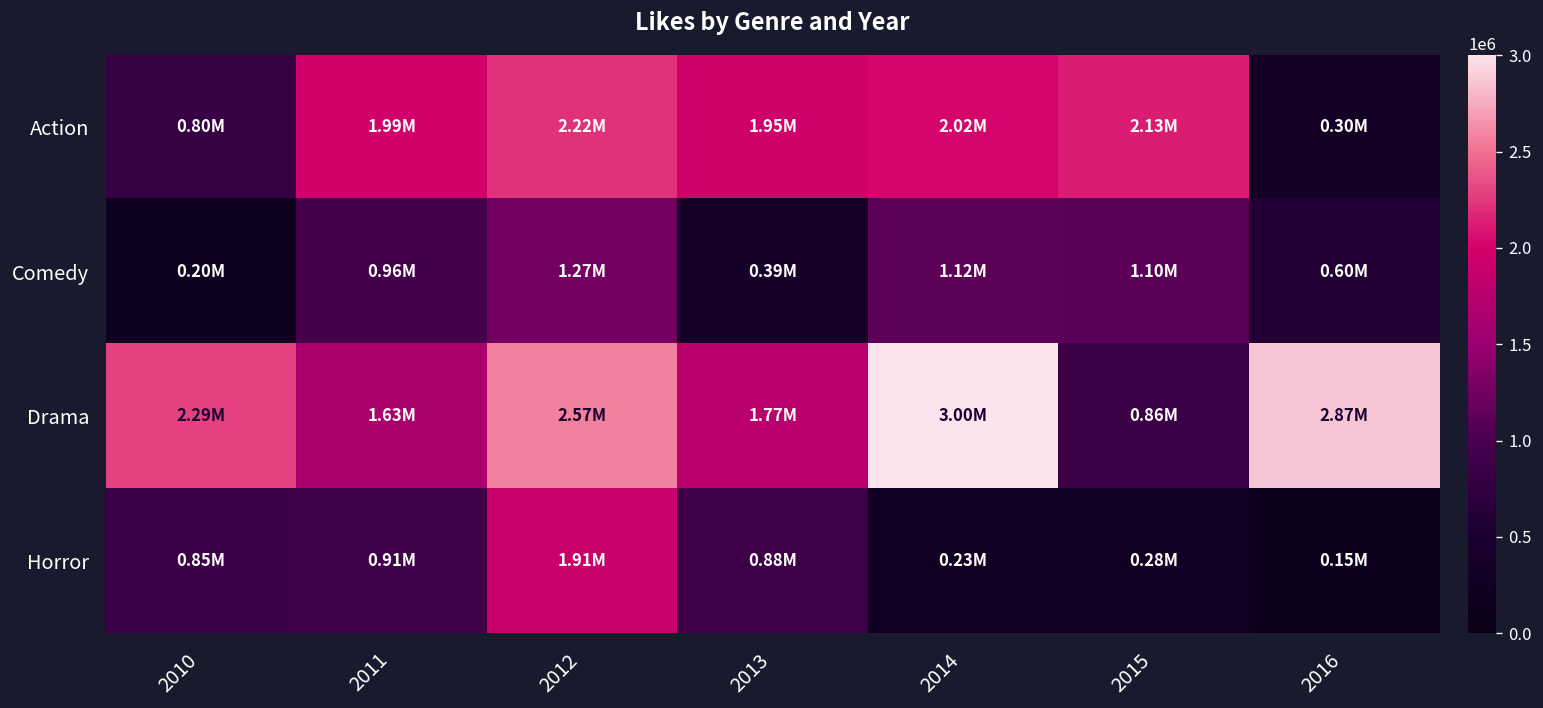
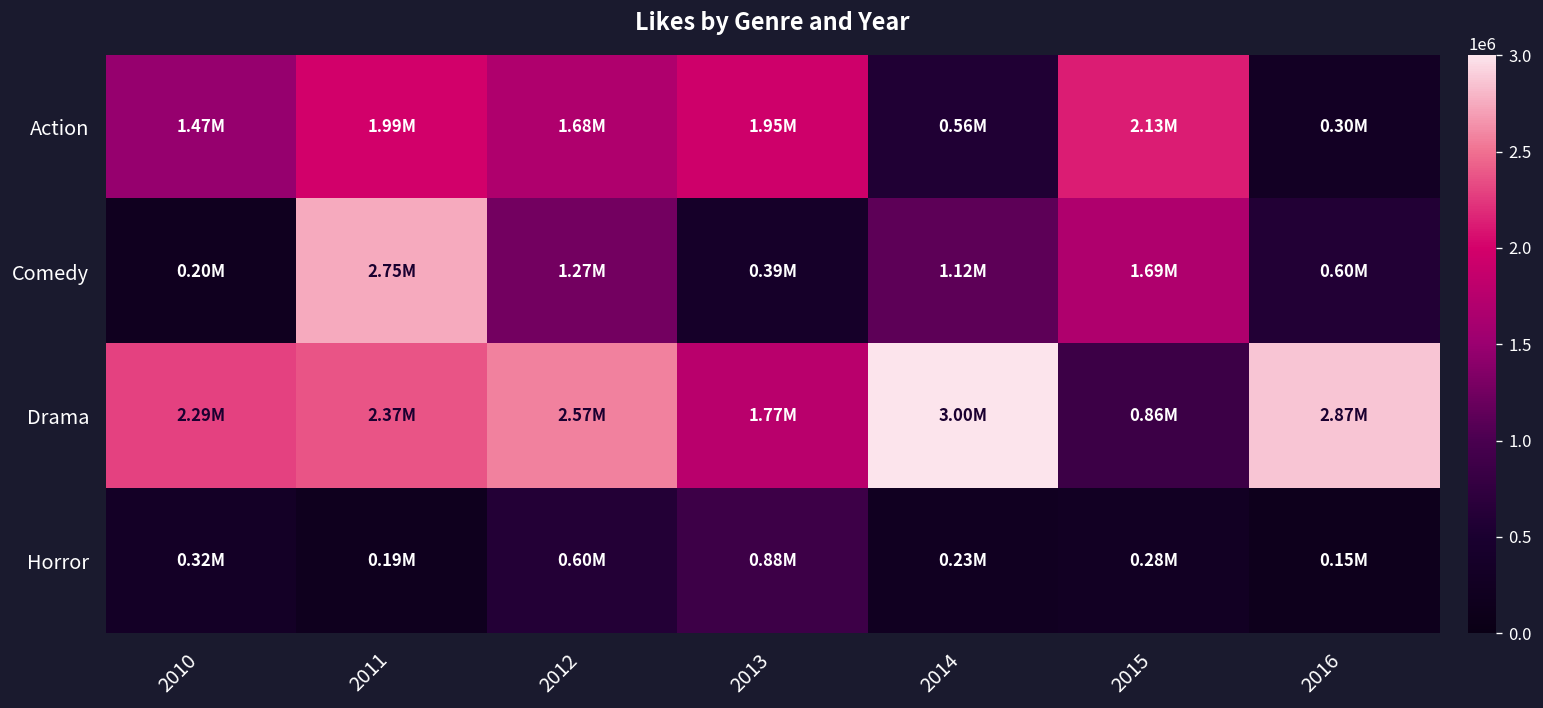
Action, 2010: 0.80M -> 1.47M
Action, 2012: 2.22M -> 1.68M
Action, 2014: 2.02M -> 0.56M
Comedy, 2011: 0.96M -> 2.75M
Comedy, 2015: 1.10M -> 1.69M
Drama, 2011: 1.63M -> 2.37M
Horror, 2010: 0.85M -> 0.32M
Horror, 2011: 0.91M -> 0.19M
Horror, 2012: 1.91M -> 0.60M
